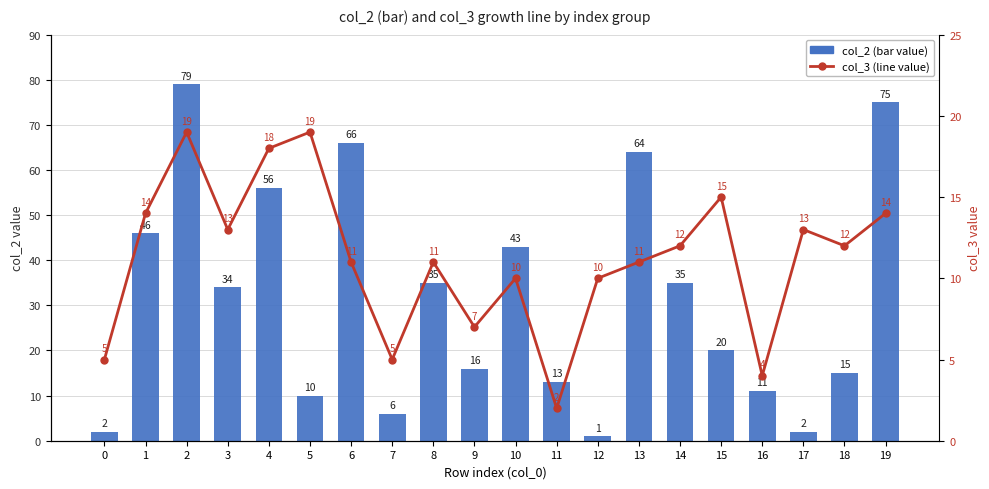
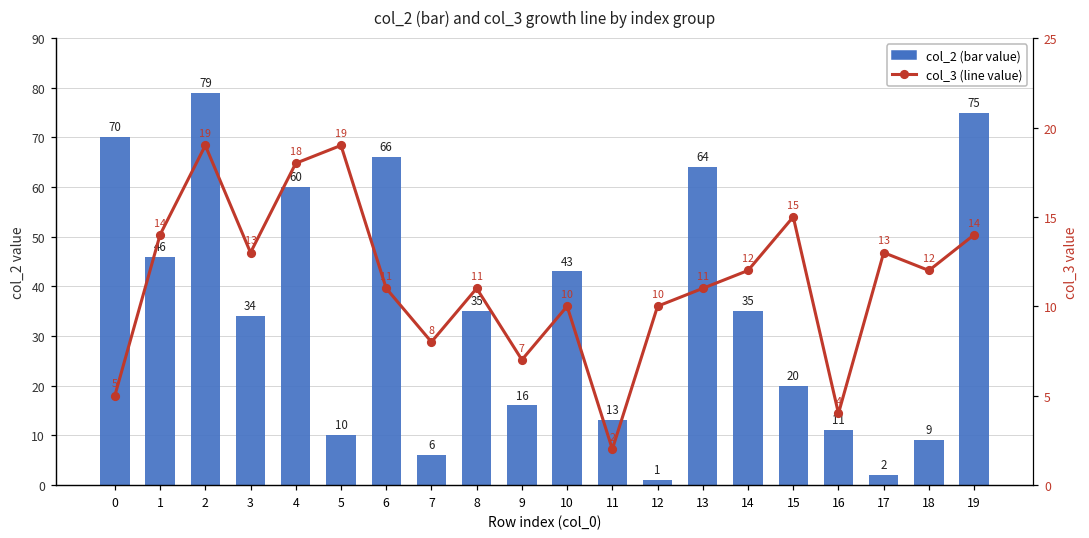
col_2 (bar value), 0: 2 -> 70
col_2 (bar value), 4: 56 -> 60
col_2 (bar value), 18: 15 -> 9
col_3 (line value), 7: 5 -> 8
